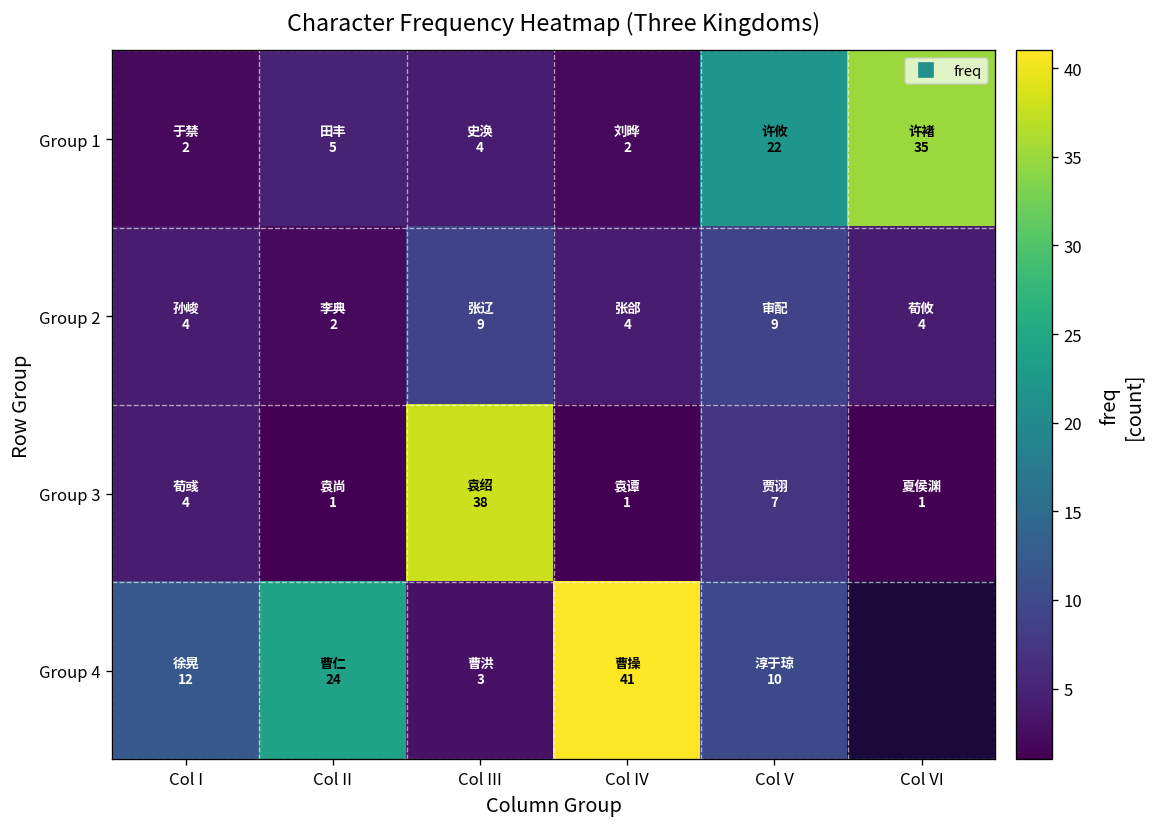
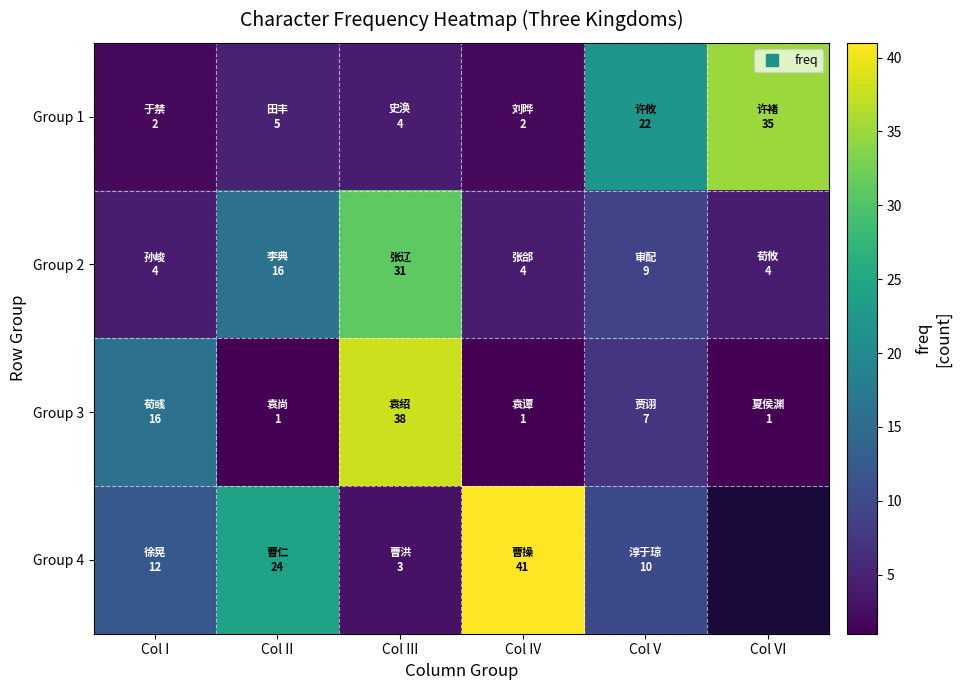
Group 2, Col II: 2 -> 16
Group 2, Col III: 9 -> 31
Group 3, Col I: 4 -> 16
